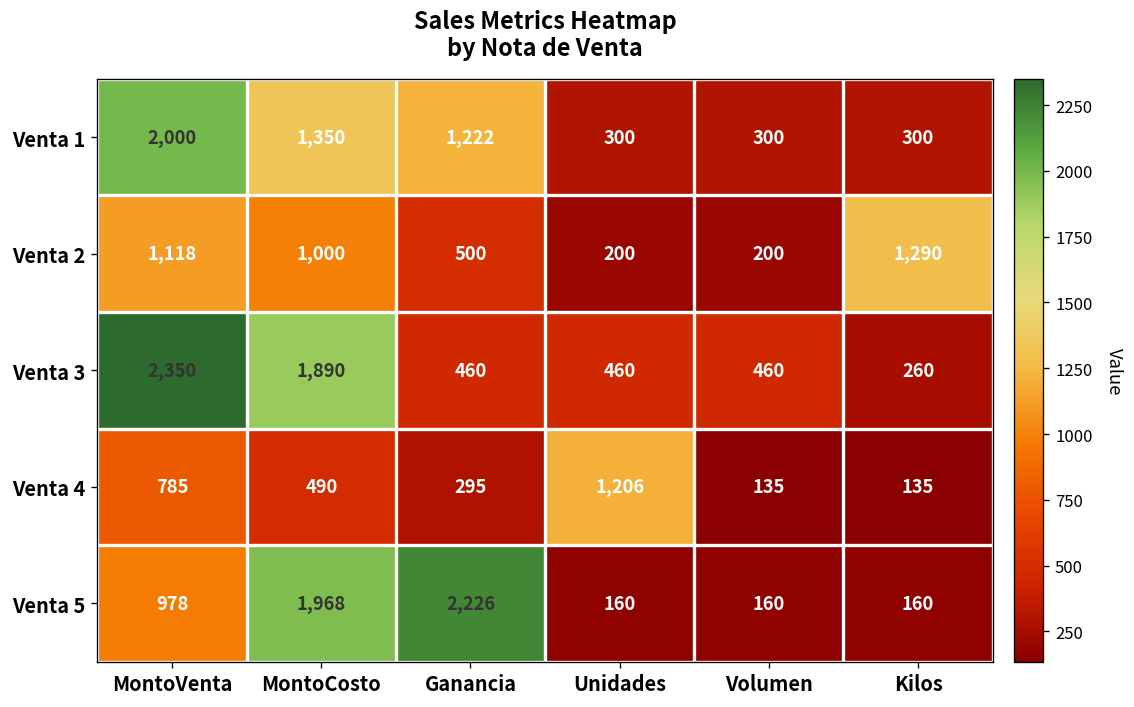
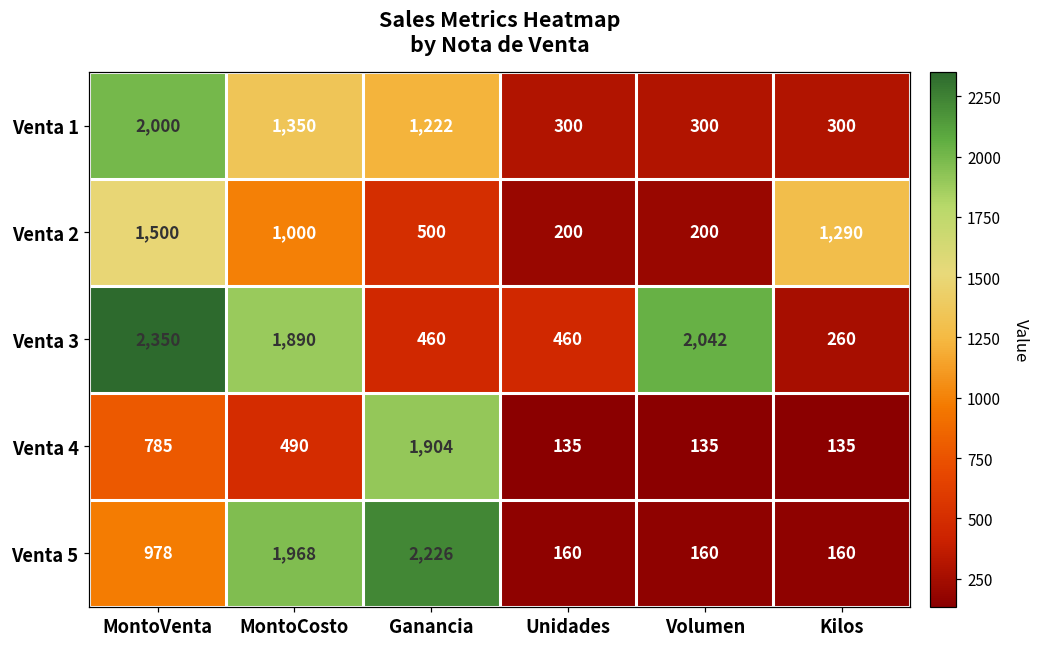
Venta 2, MontoVenta: 1,118 -> 1,500
Venta 3, Volumen: 460 -> 2,042
Venta 4, Ganancia: 295 -> 1,904
Venta 4, Unidades: 1,206 -> 135
